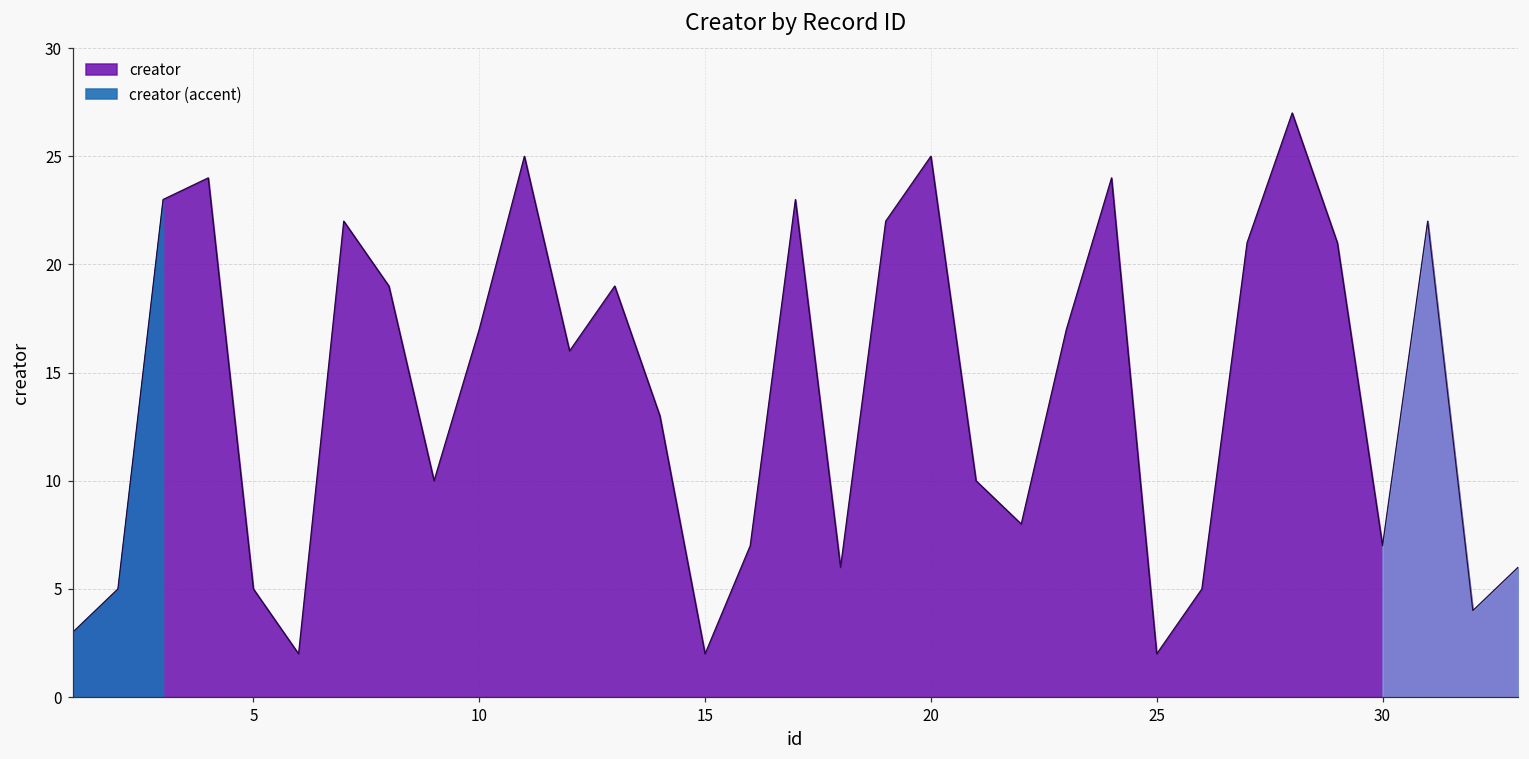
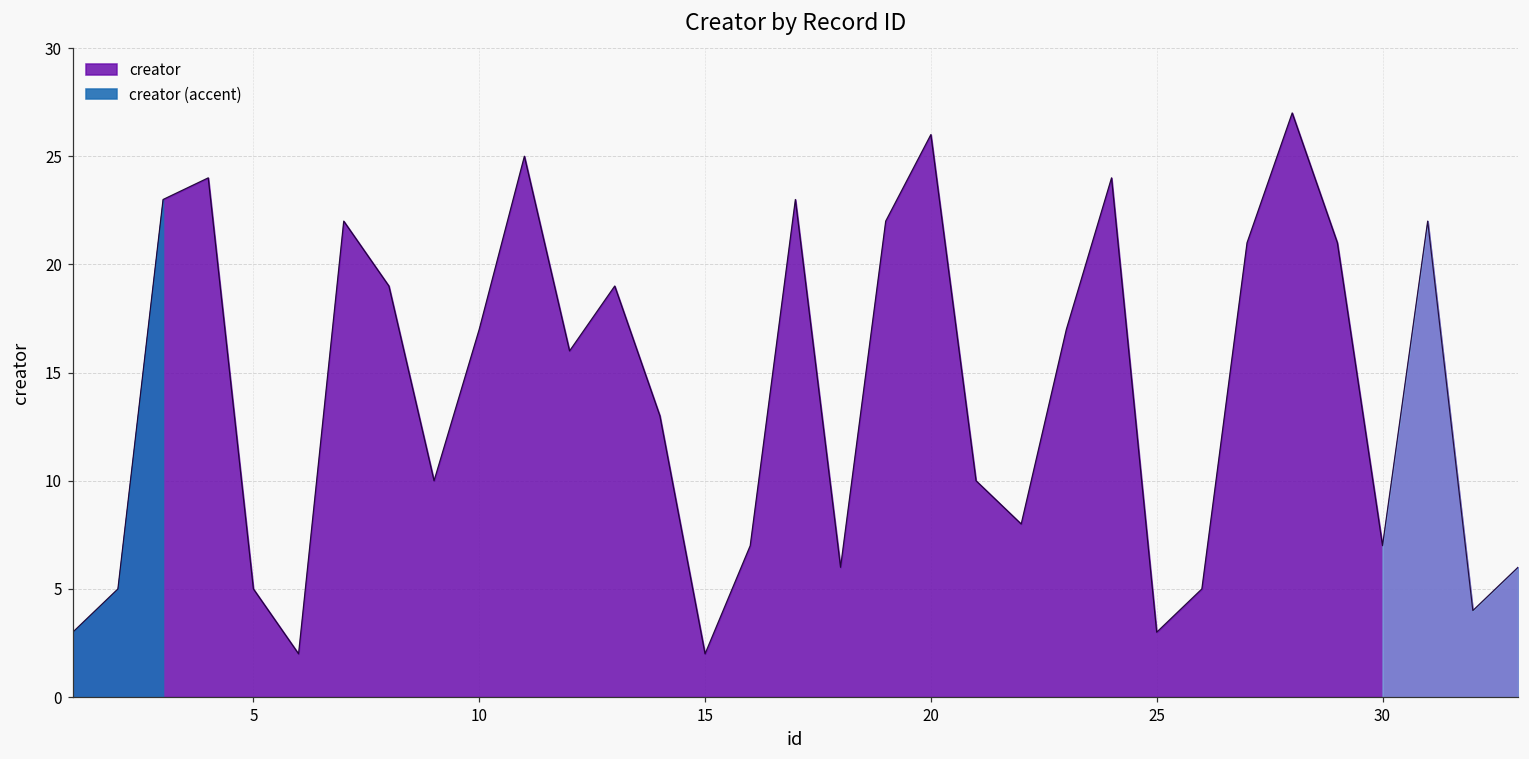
creator, 20: 25 -> 26
creator, 25: 2 -> 3
